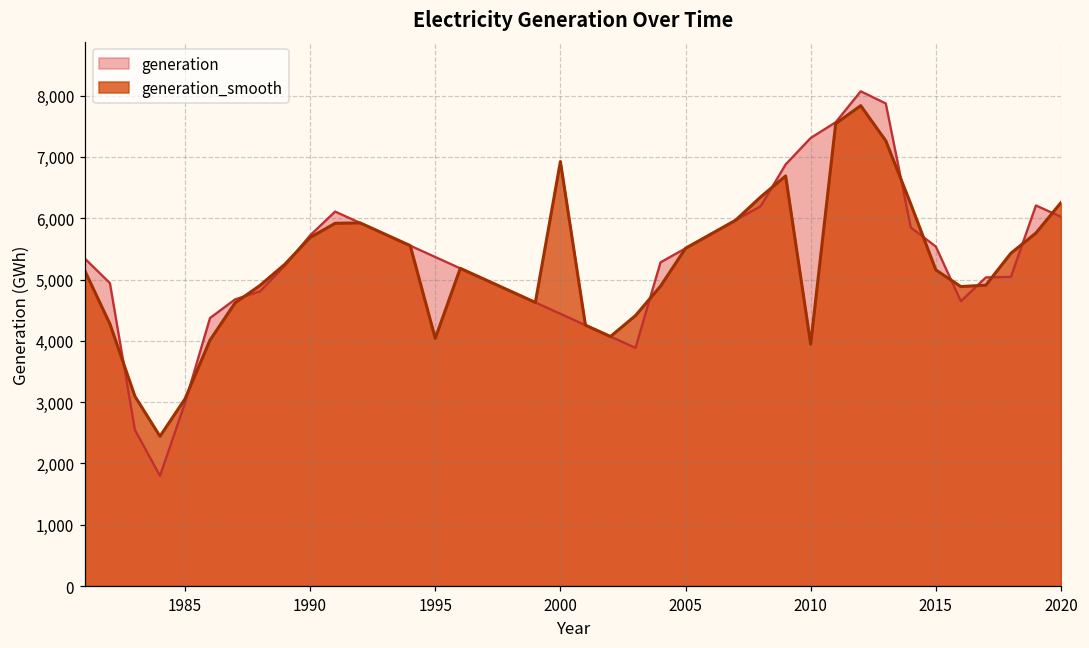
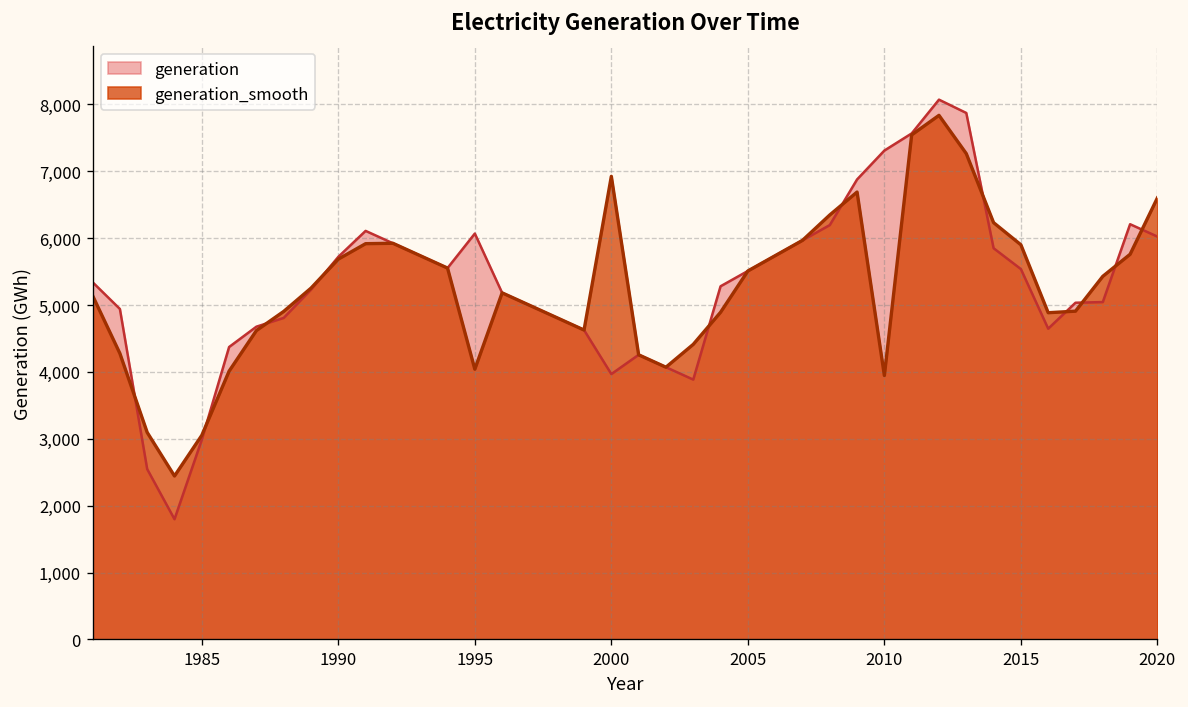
generation, 1995: 5,400 -> 6,100
generation, 2000: 4,400 -> 4,000
generation_smooth, 2015: 5,200 -> 5,900
generation_smooth, 2020: 6,300 -> 6,600
